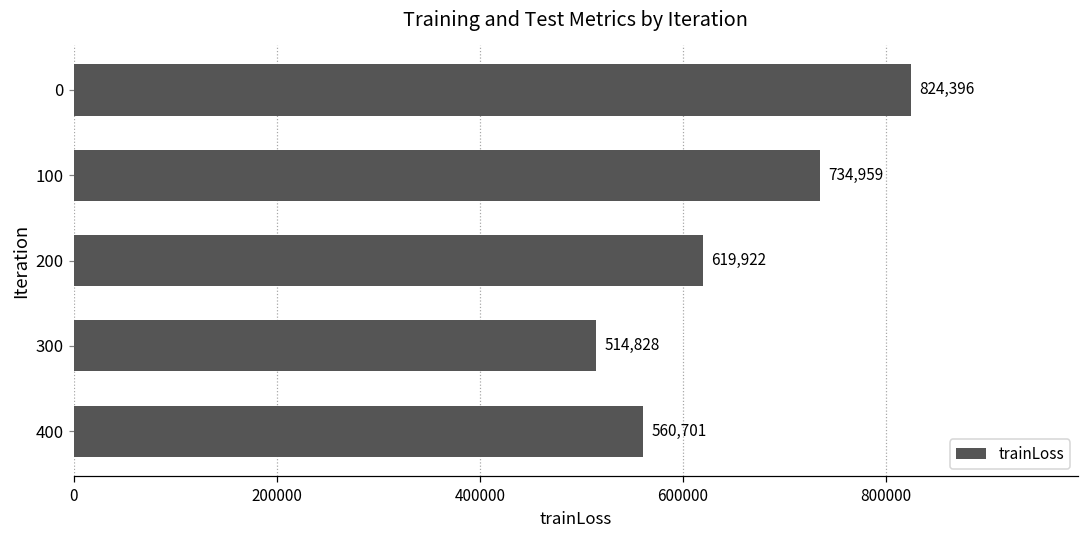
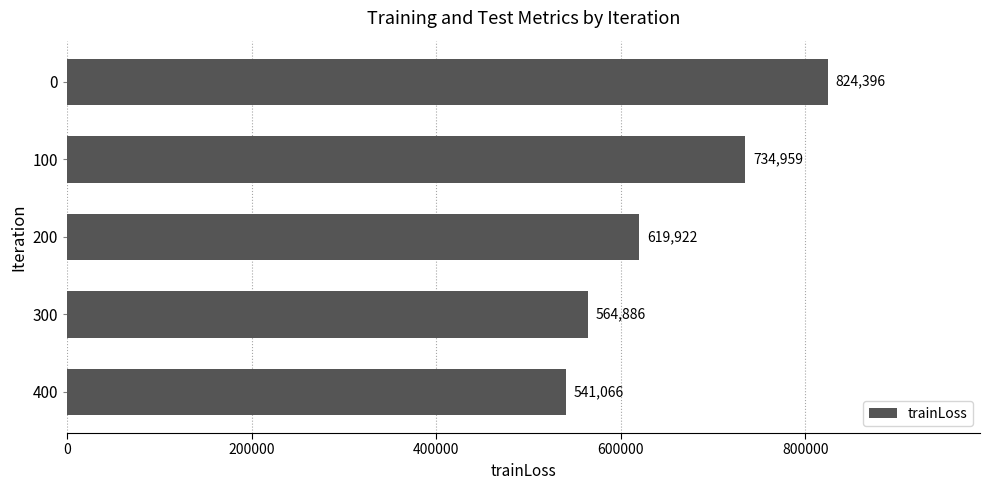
300: 514,828 -> 564,886
400: 560,701 -> 541,066
